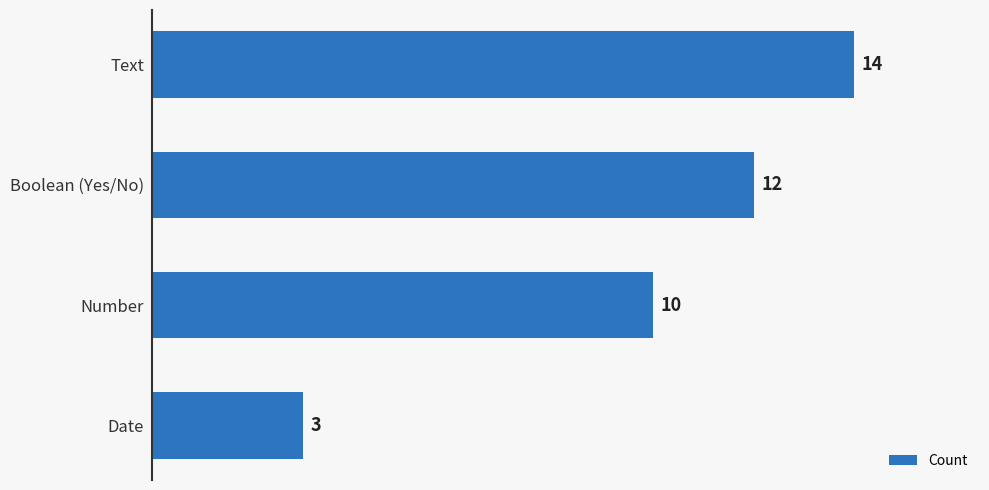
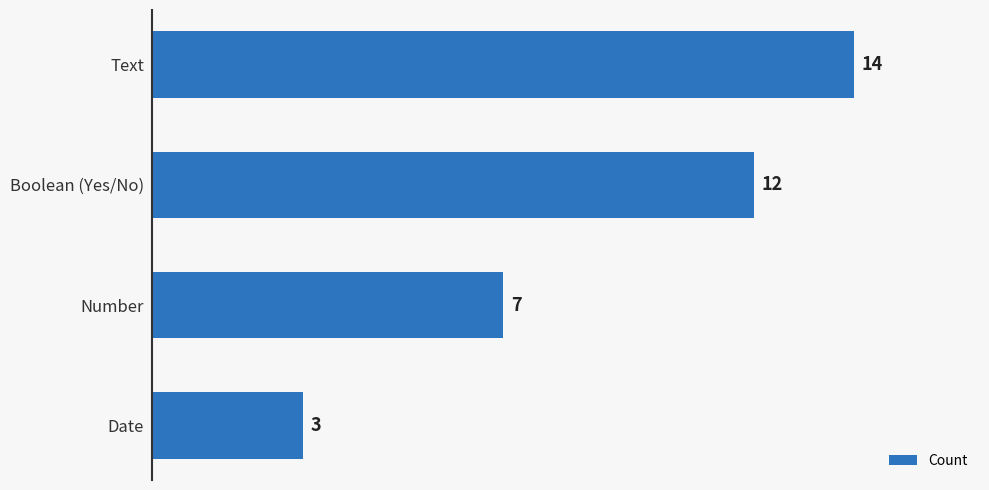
Number: 10 -> 7
